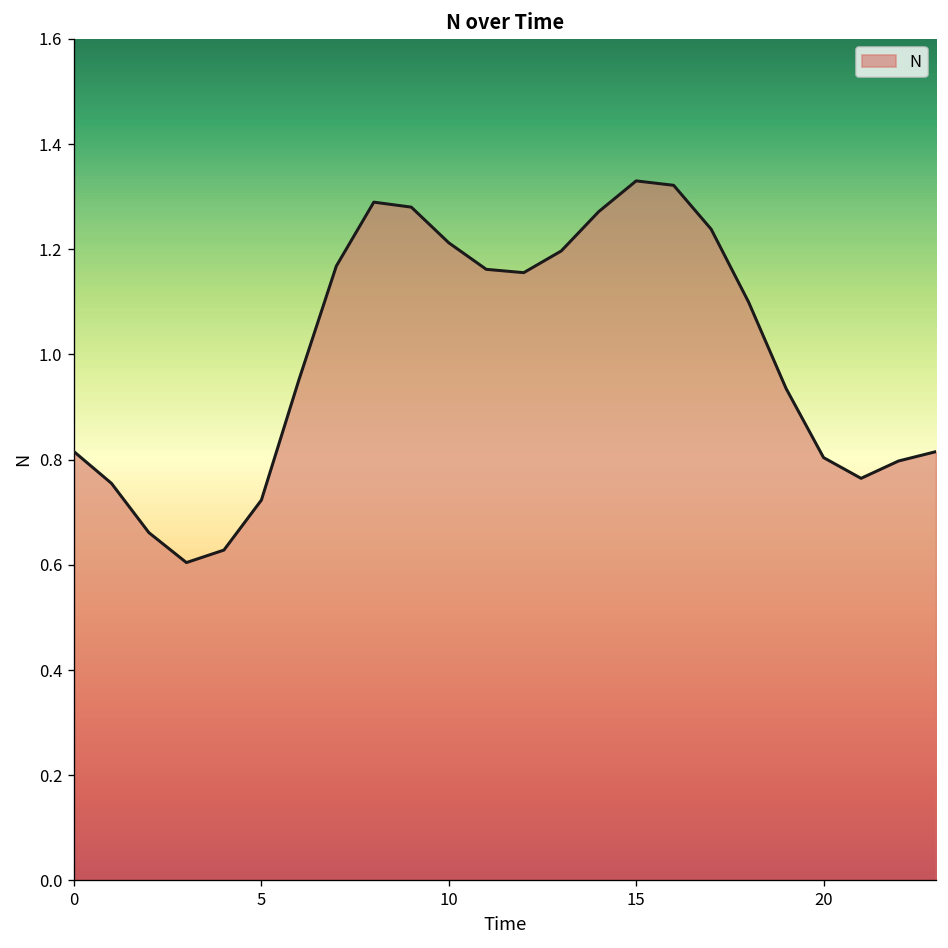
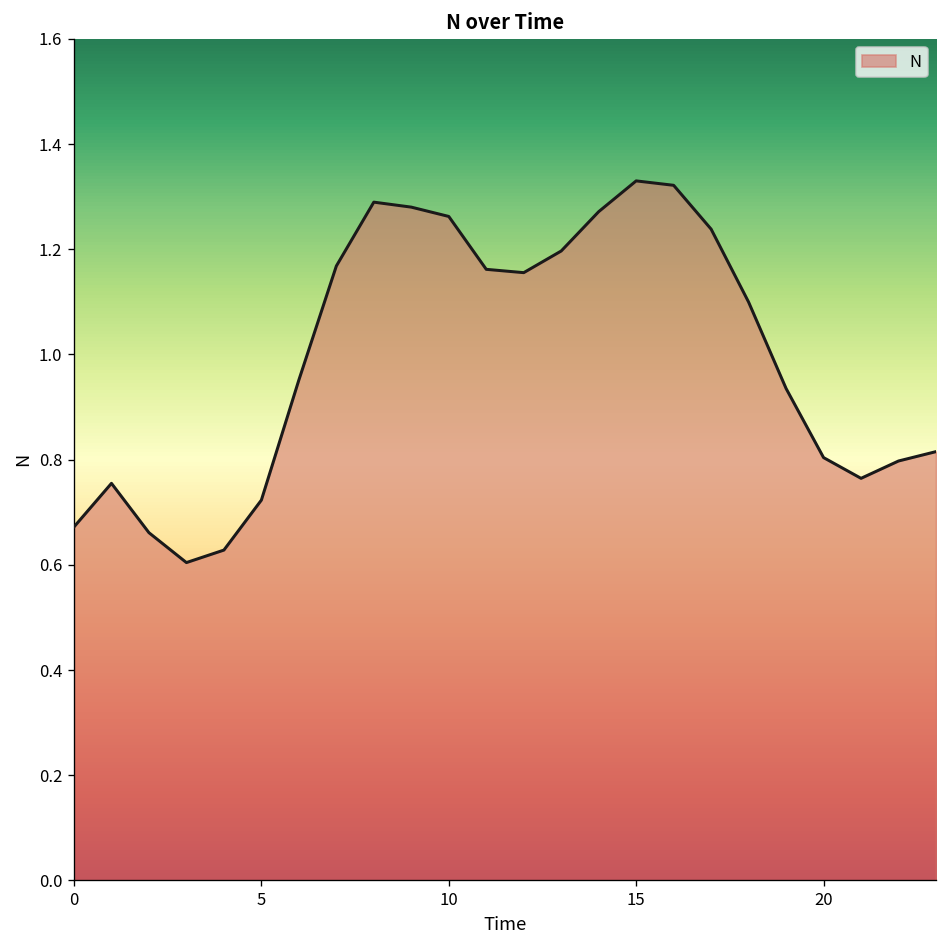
0: 0.82 -> 0.67
10: 1.21 -> 1.26
